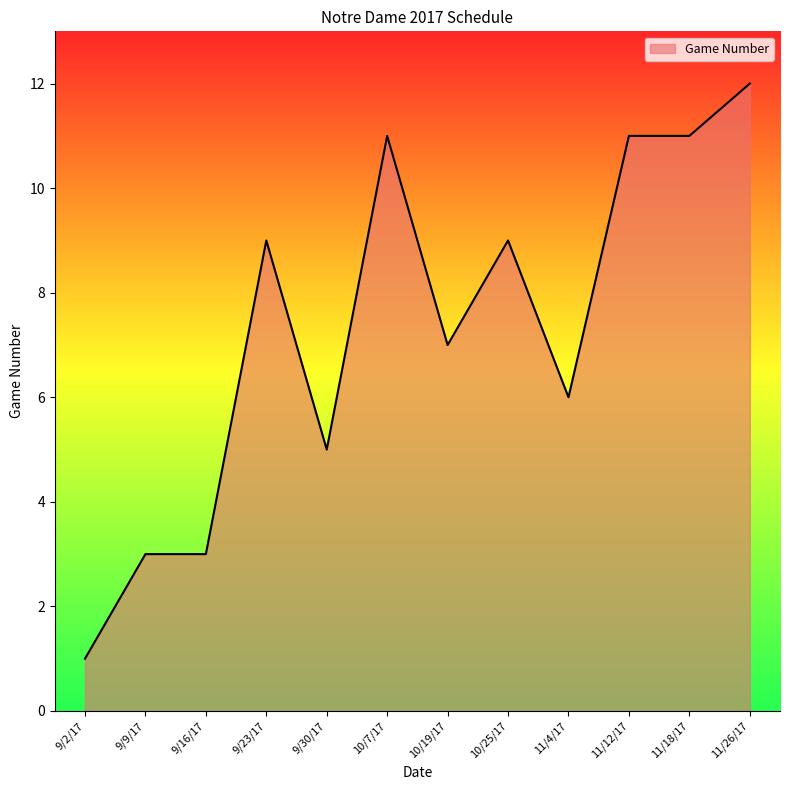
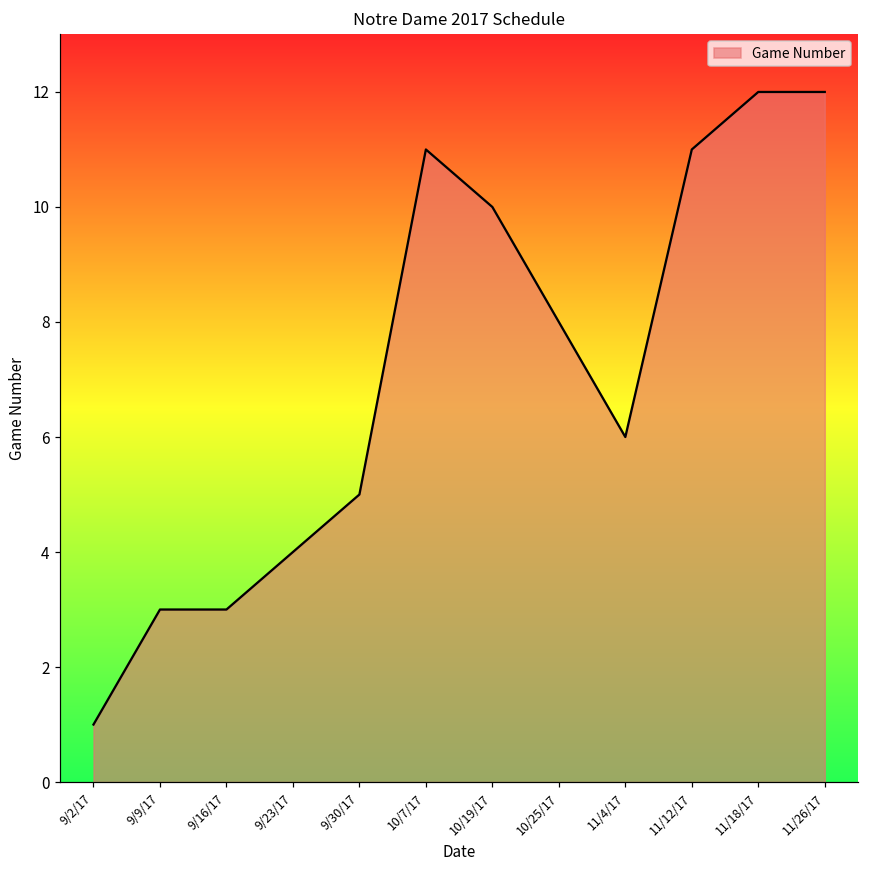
9/23/17: 9 -> 4
10/19/17: 7 -> 10
10/25/17: 9 -> 8
11/18/17: 11 -> 12
